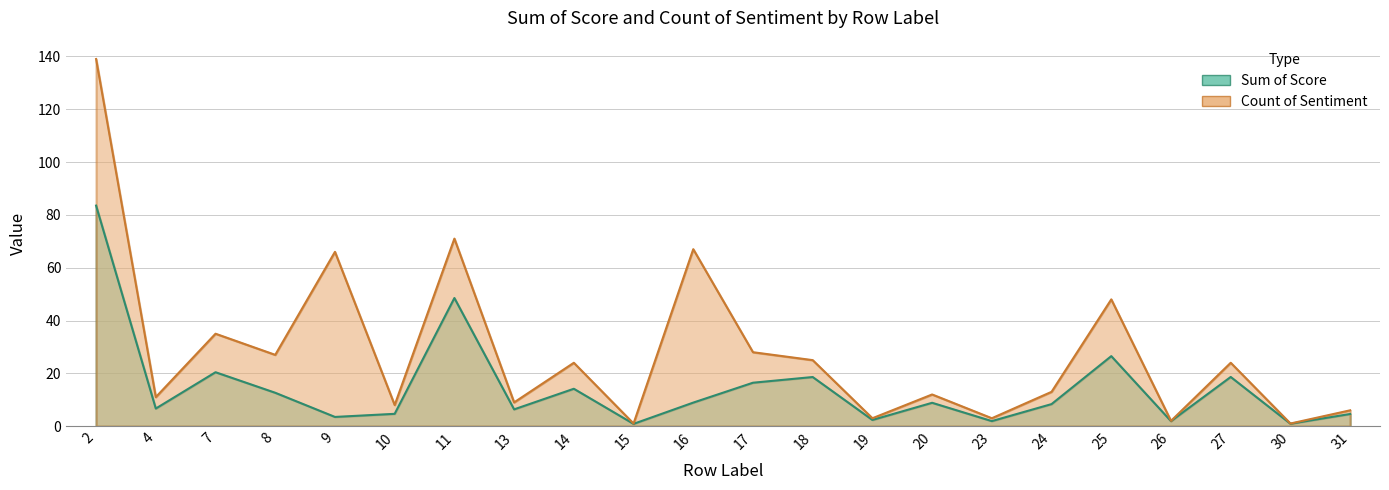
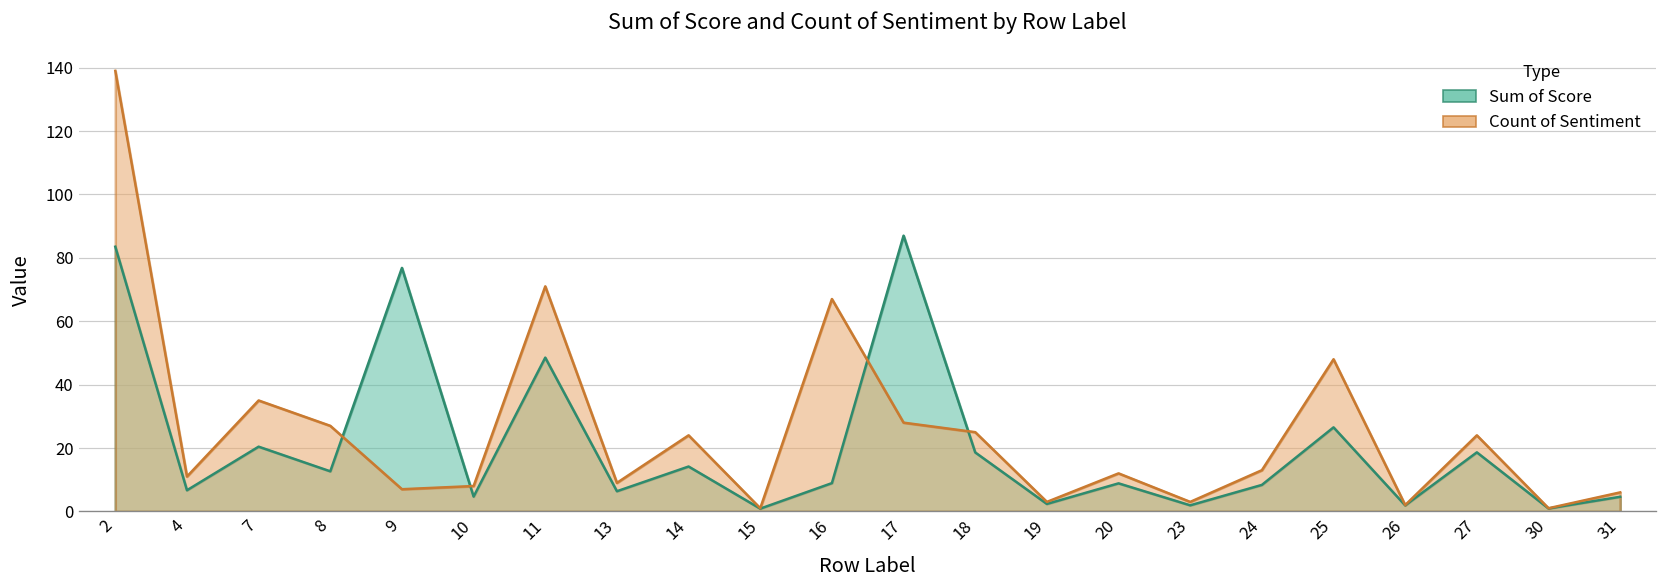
Sum of Score, 9: 3 -> 77
Count of Sentiment, 9: 66 -> 7
Sum of Score, 17: 16 -> 87
